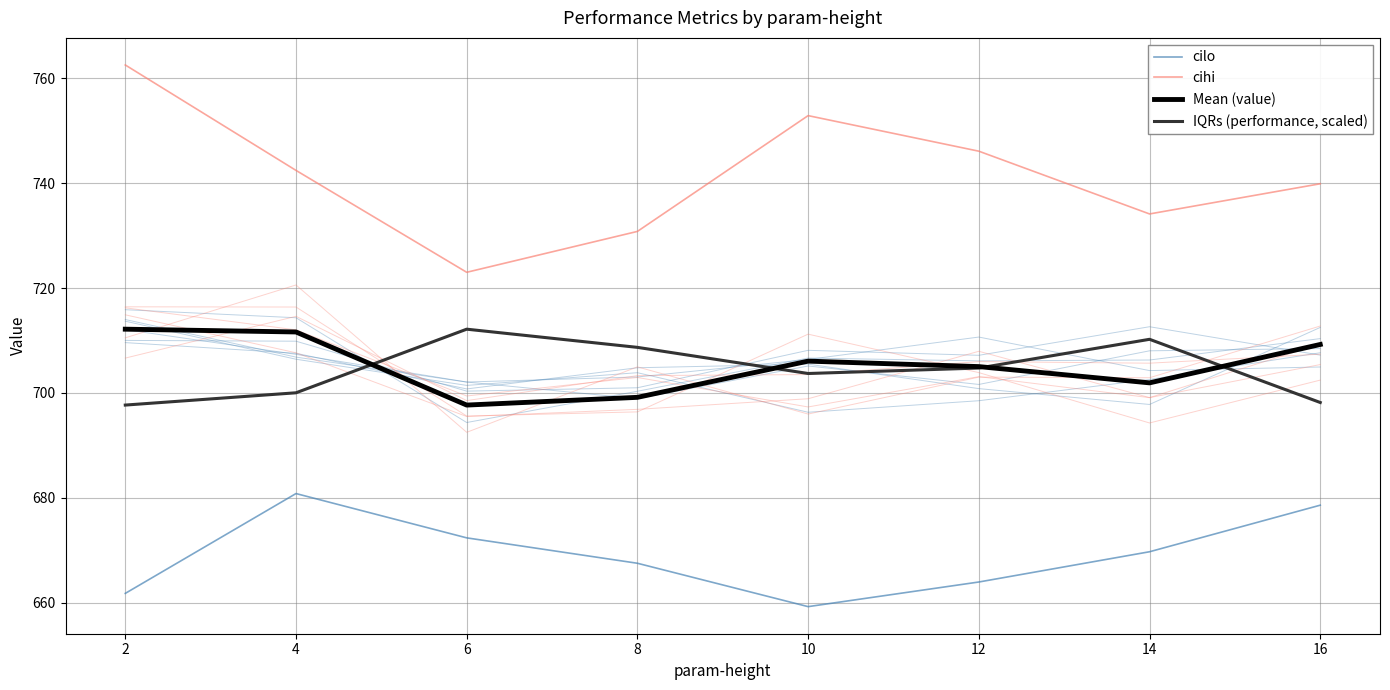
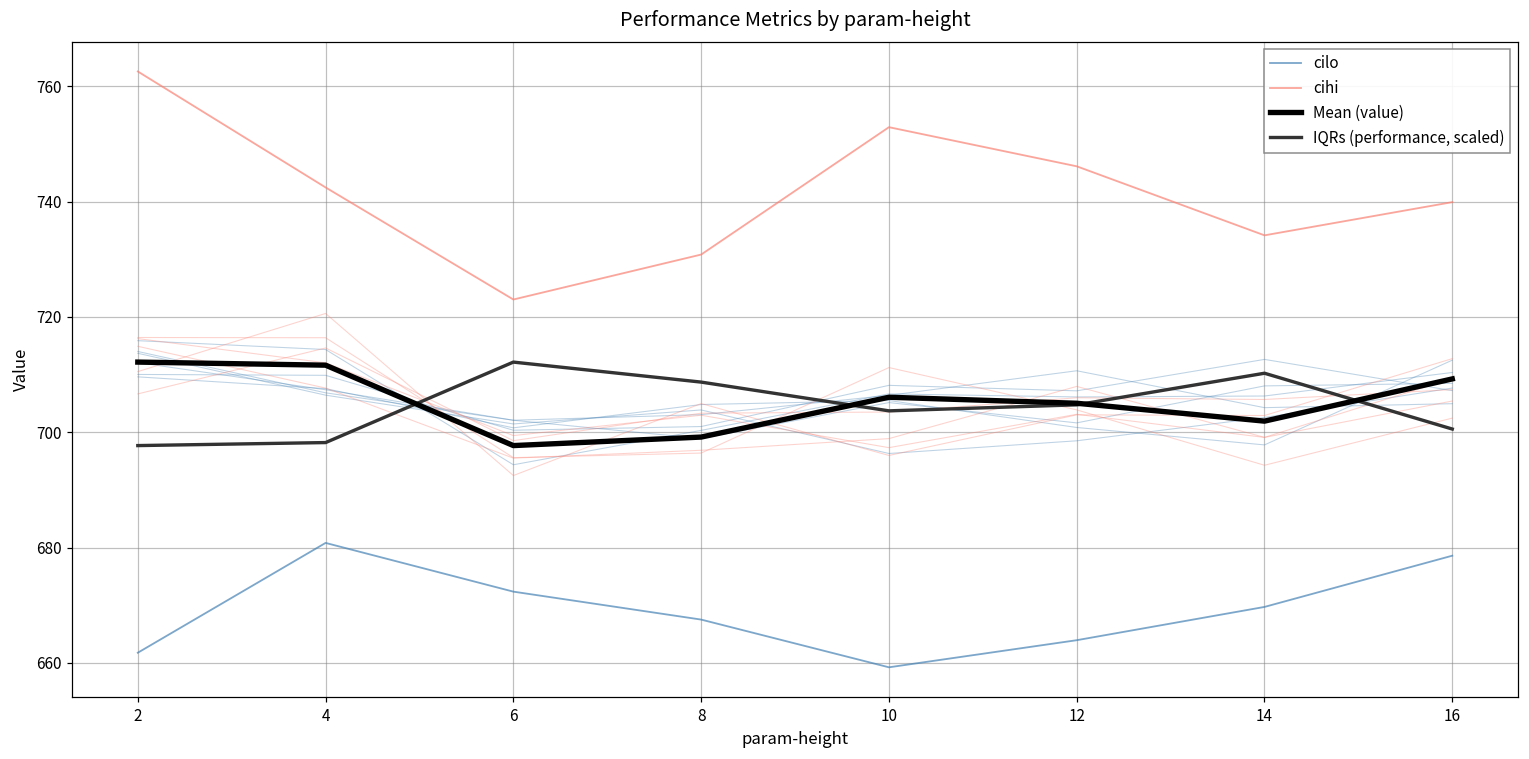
IQRs (performance, scaled), 4: 700 -> 698
IQRs (performance, scaled), 16: 698 -> 701
